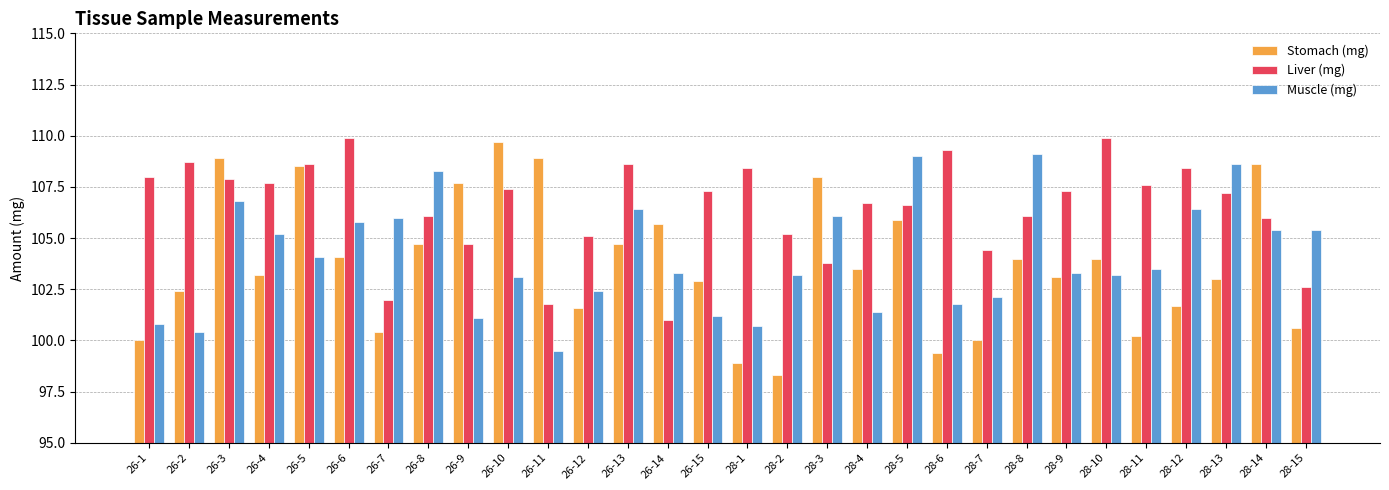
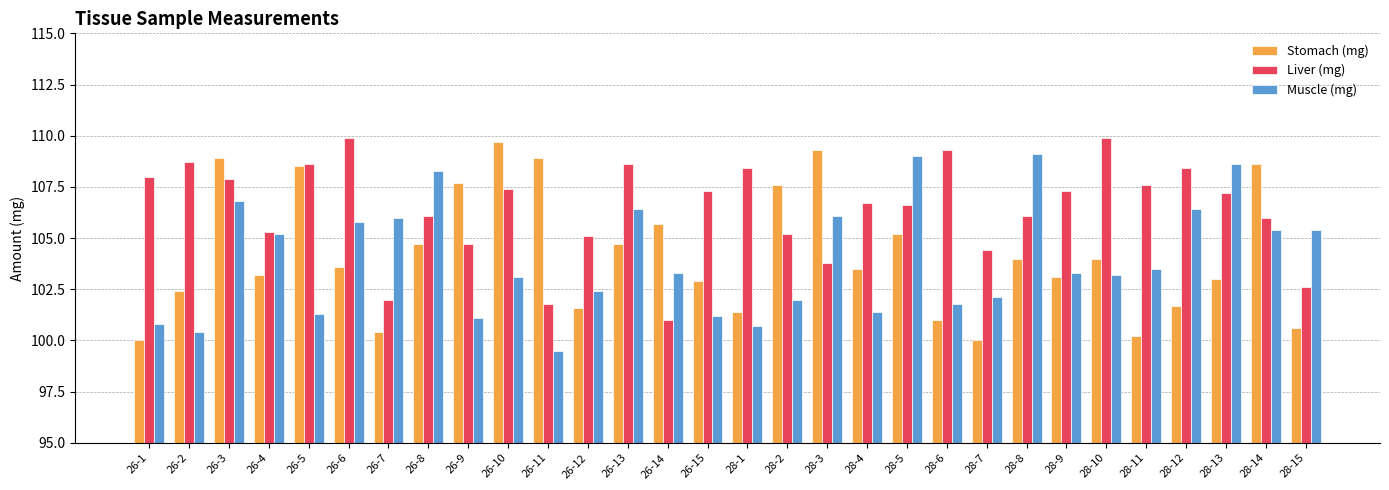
Liver (mg), 26-4: 107.7 -> 105.3
Muscle (mg), 26-5: 104.1 -> 101.3
Stomach (mg), 26-6: 104.1 -> 103.6
Stomach (mg), 28-1: 98.9 -> 101.4
Stomach (mg), 28-2: 98.3 -> 107.6
Muscle (mg), 28-2: 103.2 -> 102.0
Stomach (mg), 28-3: 108.0 -> 109.3
Stomach (mg), 28-5: 105.9 -> 105.2
Stomach (mg), 28-6: 99.4 -> 101.0
